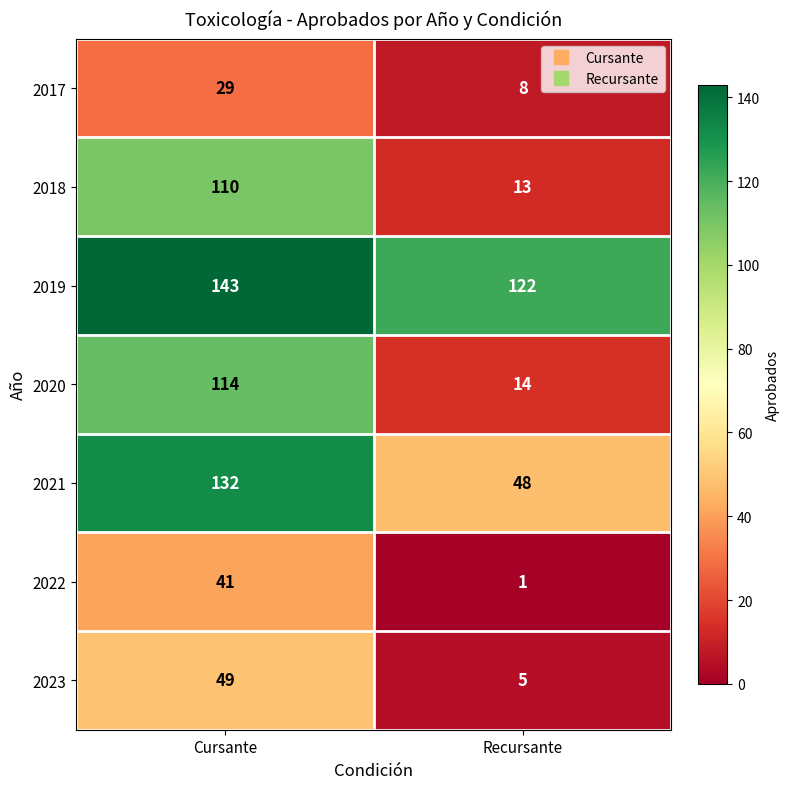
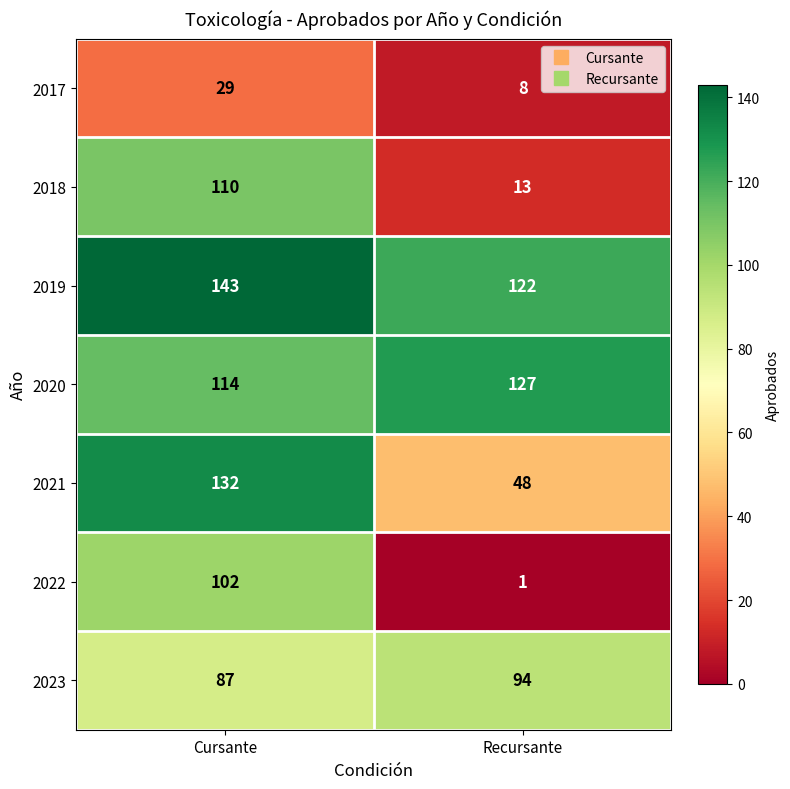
2020, Recursante: 14 -> 127
2022, Cursante: 41 -> 102
2023, Cursante: 49 -> 87
2023, Recursante: 5 -> 94
